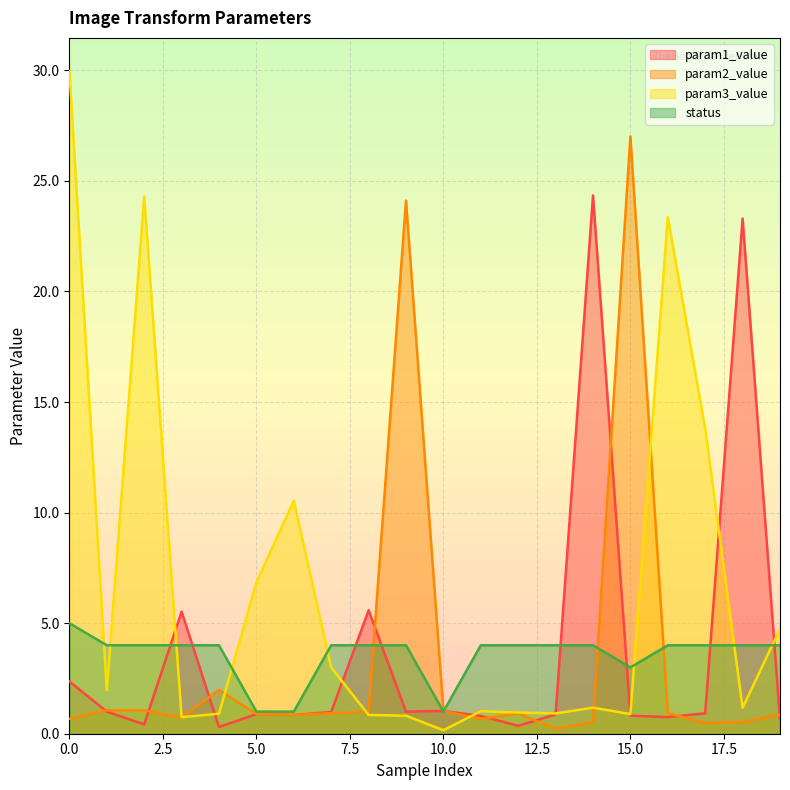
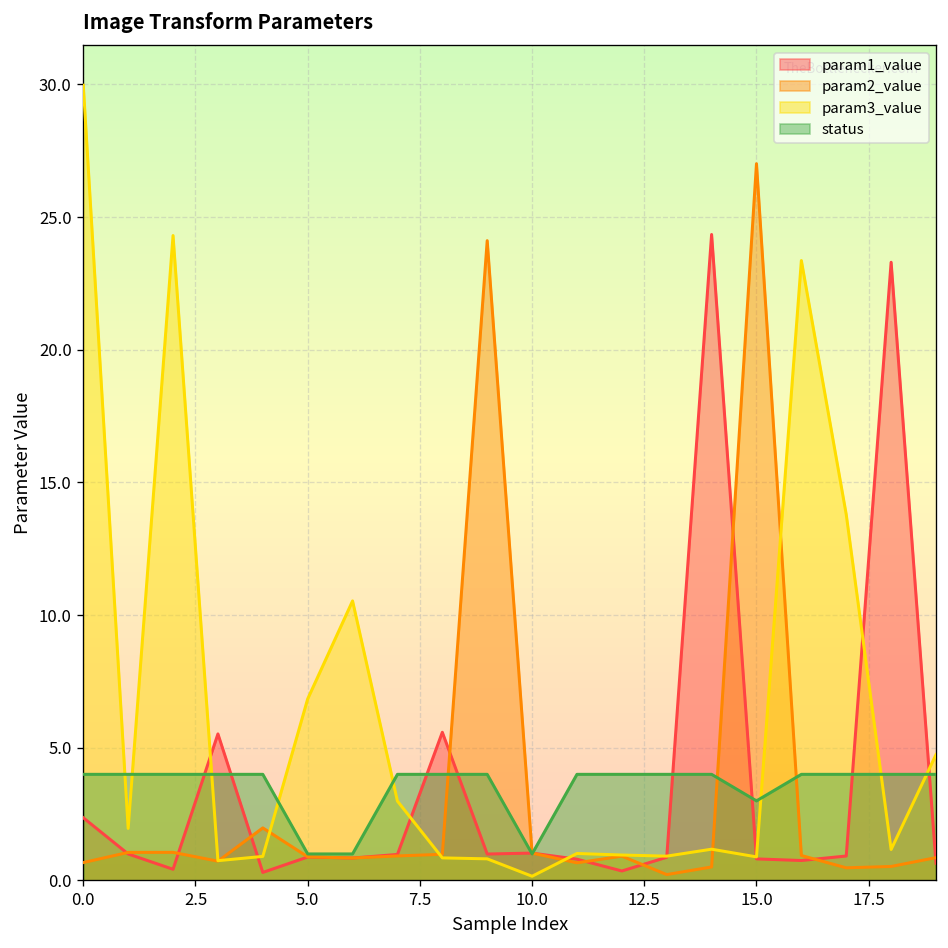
status, 0.0: 5 -> 4
